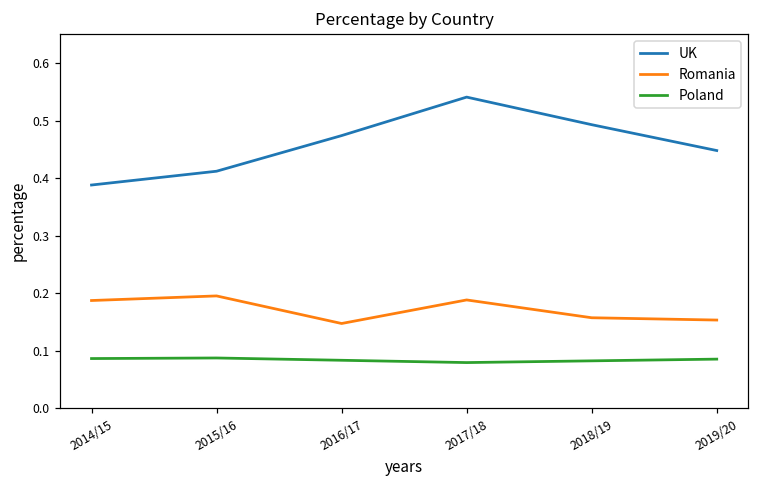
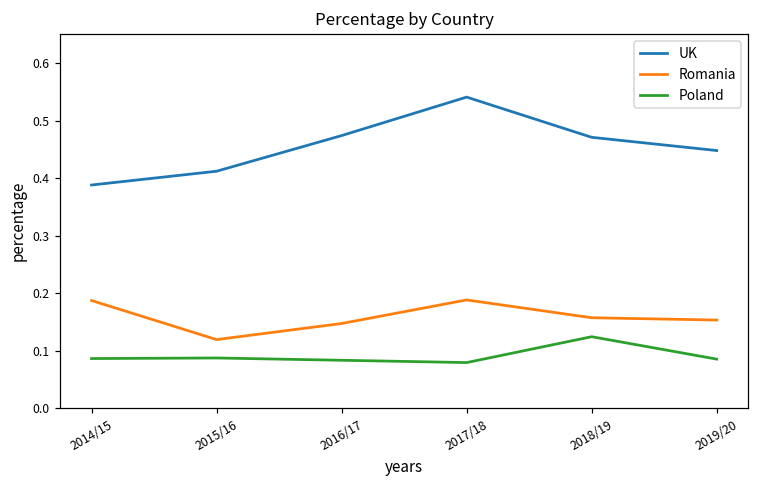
Romania, 2015/16: 0.20 -> 0.12
UK, 2018/19: 0.49 -> 0.47
Poland, 2018/19: 0.08 -> 0.12
